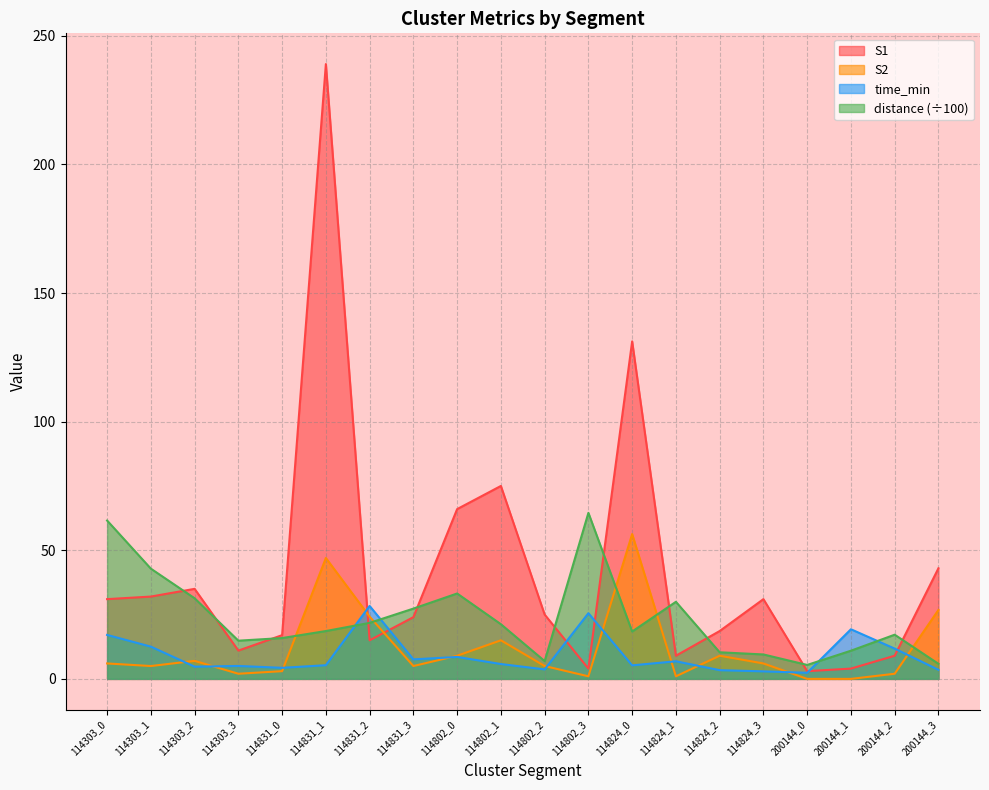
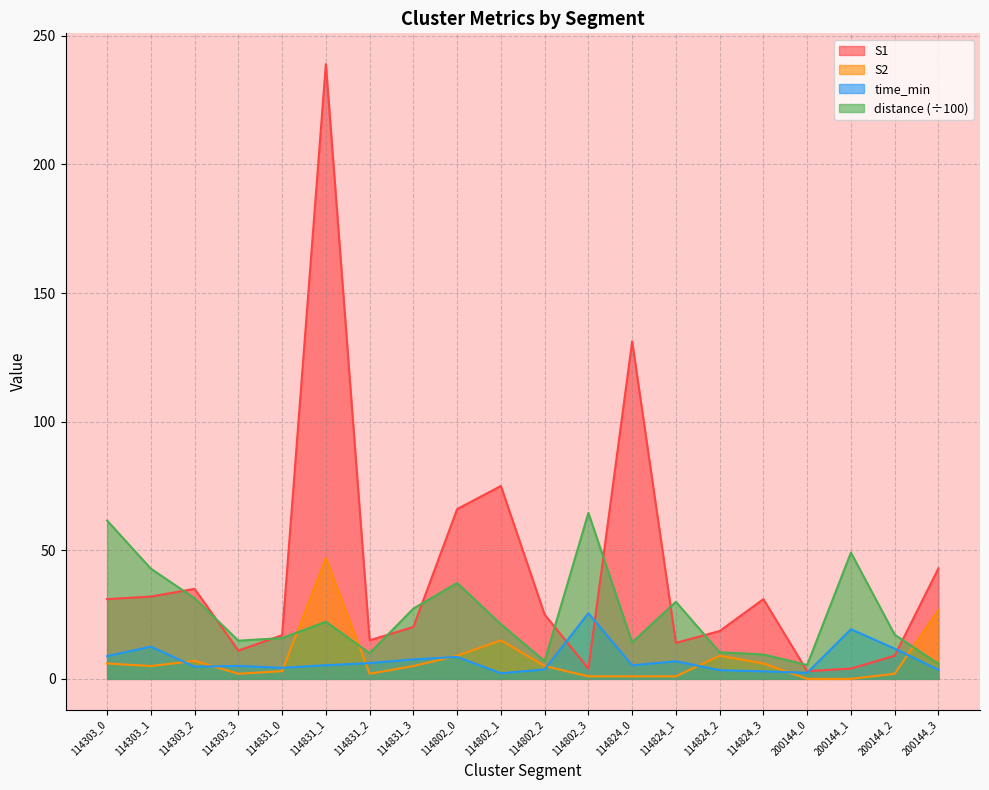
time_min, 114303_0: 17 -> 9
distance (÷100), 114831_1: 19 -> 22
S2, 114831_2: 24 -> 2
time_min, 114831_2: 28 -> 6
distance (÷100), 114831_2: 22 -> 10
S1, 114831_3: 24 -> 20
distance (÷100), 114802_0: 33 -> 37
time_min, 114802_1: 6 -> 2
S2, 114824_0: 56 -> 1
distance (÷100), 114824_0: 18 -> 14
S1, 114824_1: 9 -> 14
distance (÷100), 200144_1: 11 -> 49
